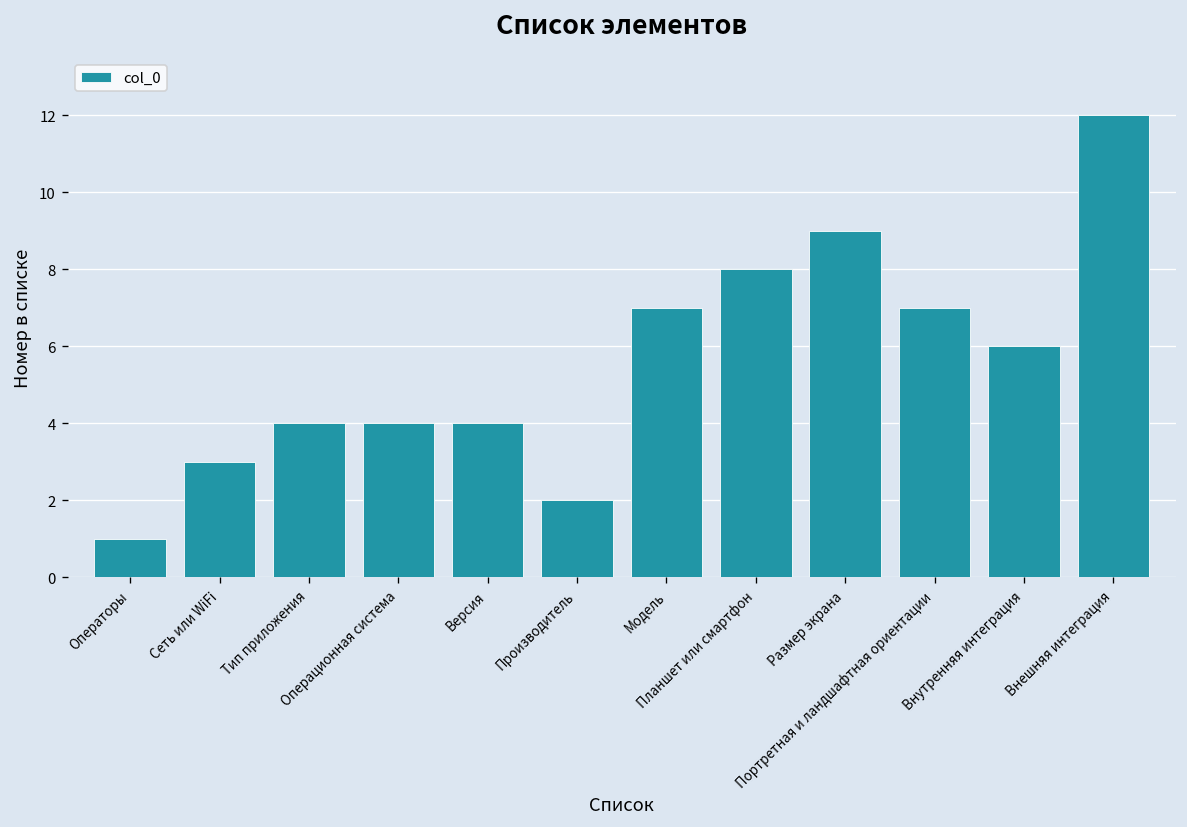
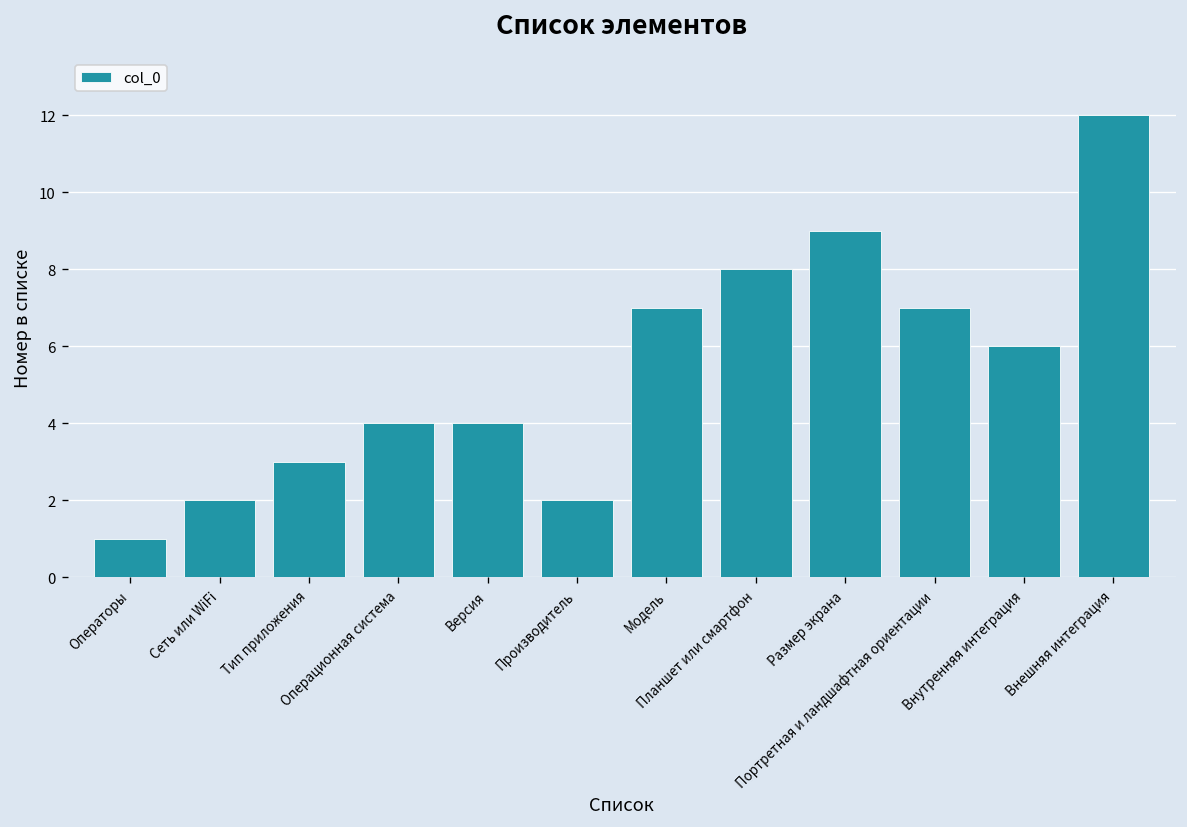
Сеть или WiFi: 3 -> 2
Тип приложения: 4 -> 3
